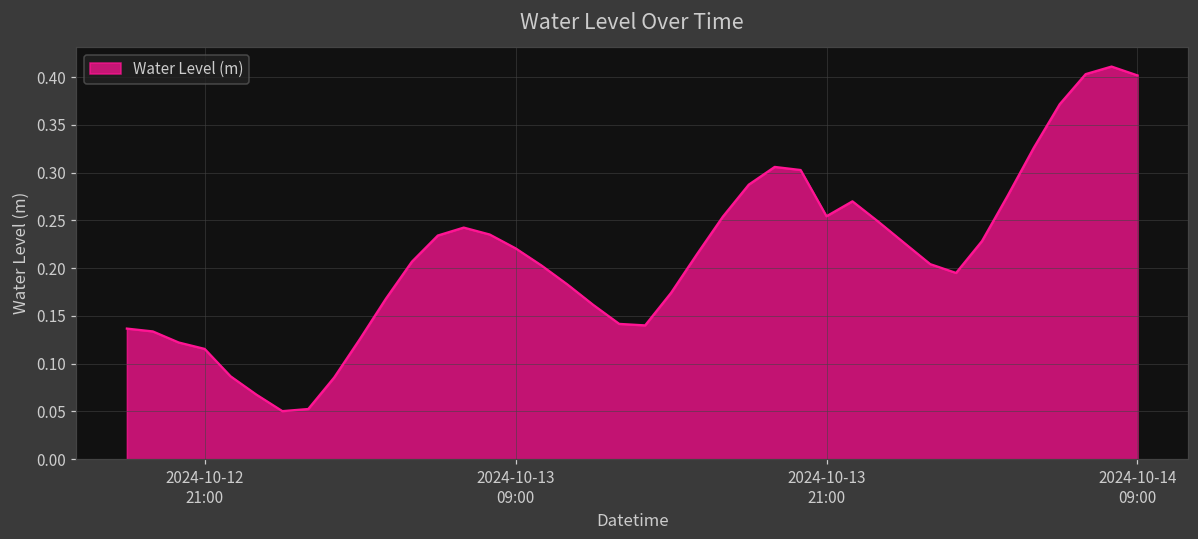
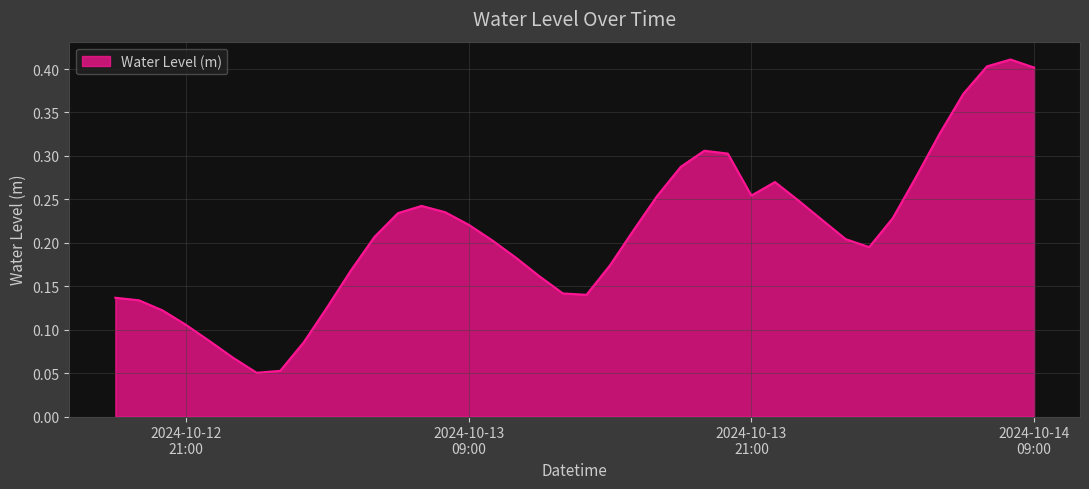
2024-10-12 21:00: 0.12 -> 0.11
